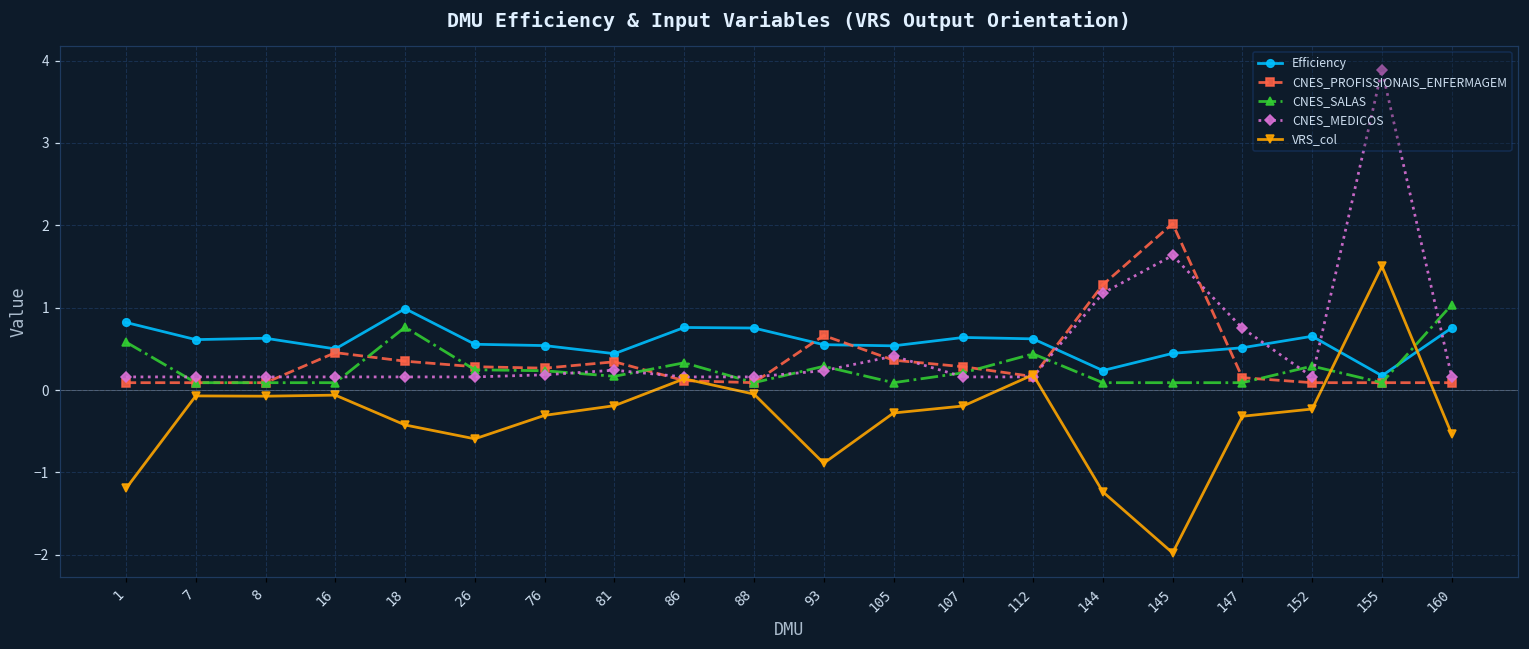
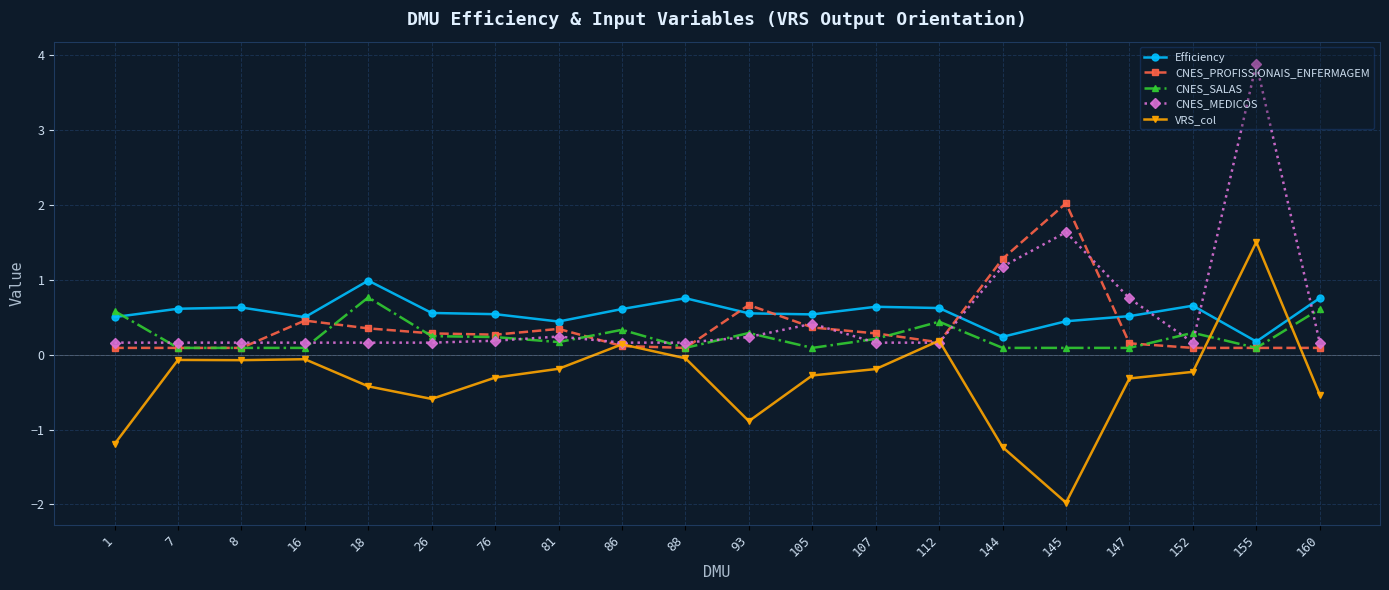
Efficiency, 1: 0.8 -> 0.5
Efficiency, 86: 0.8 -> 0.6
CNES_SALAS, 160: 1.0 -> 0.6
